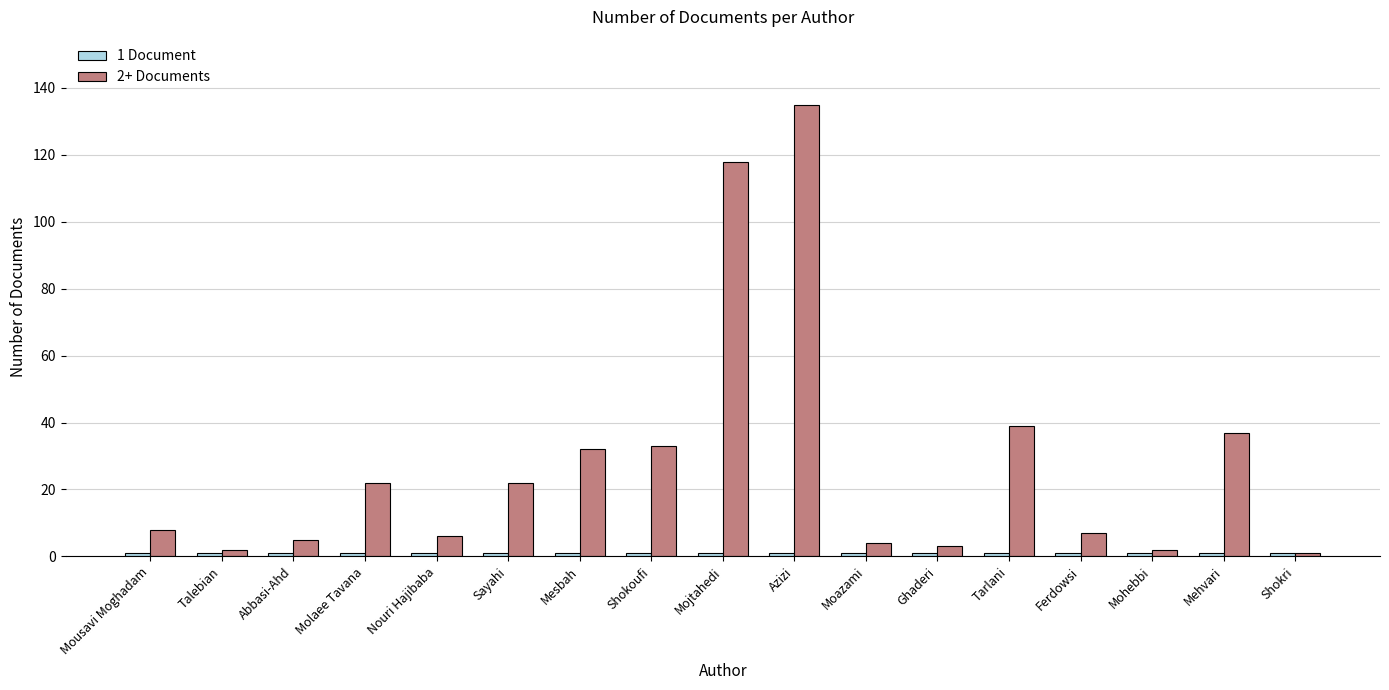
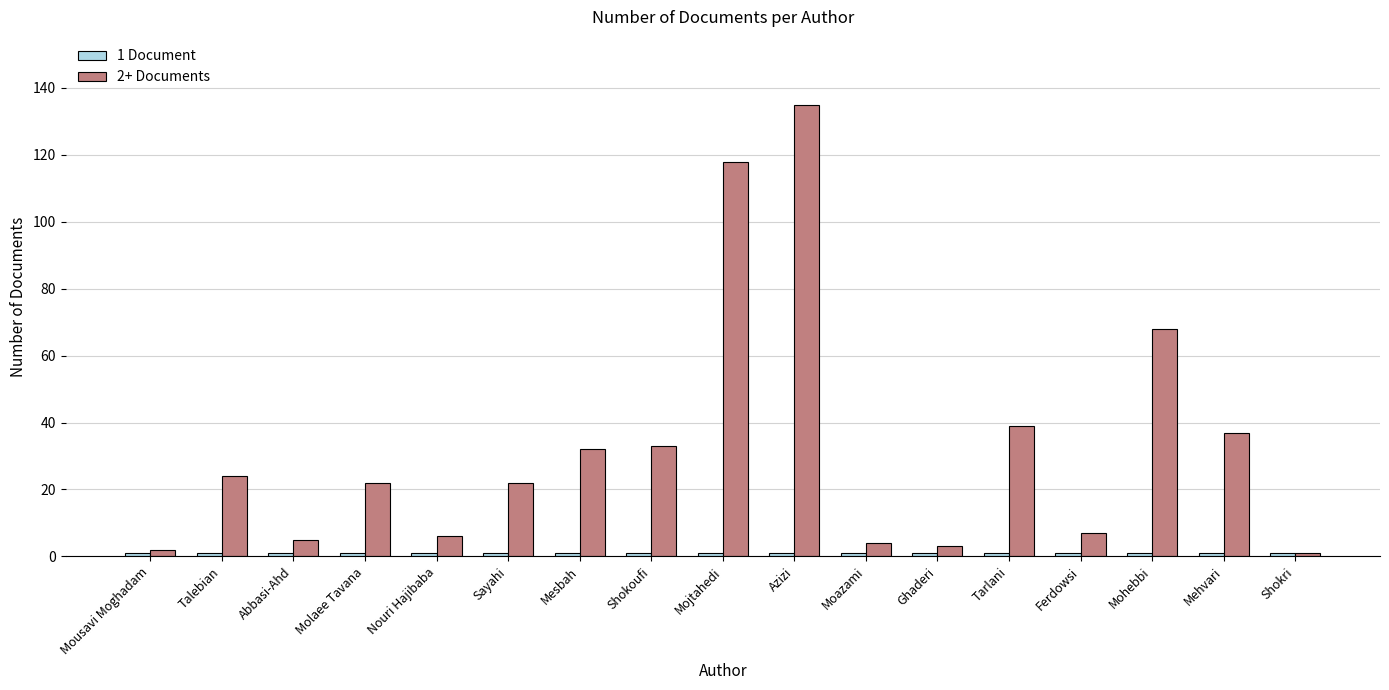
2+ Documents, Mousavi Moghadam: 8 -> 2
2+ Documents, Talebian: 2 -> 24
2+ Documents, Mohebbi: 2 -> 68
